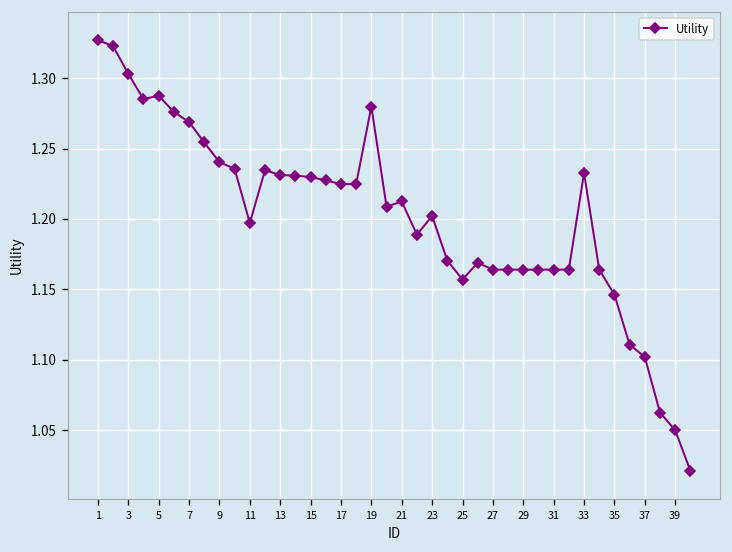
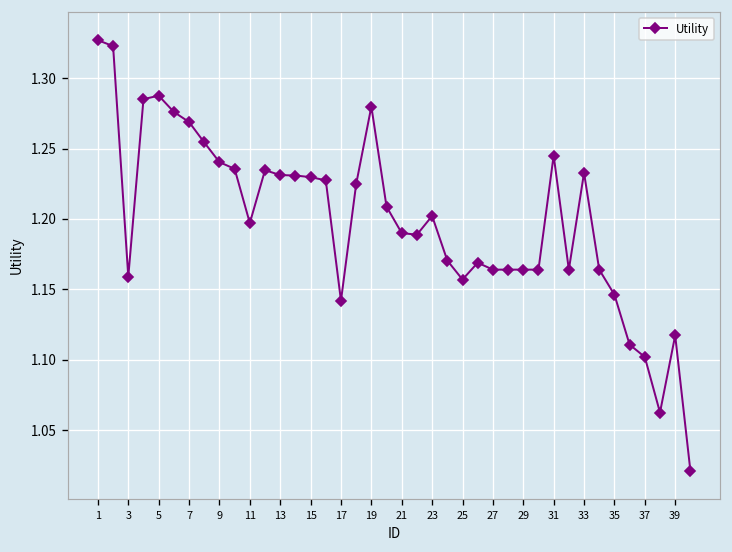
3: 1.303 -> 1.159
17: 1.225 -> 1.142
21: 1.212 -> 1.190
31: 1.164 -> 1.245
39: 1.050 -> 1.117
